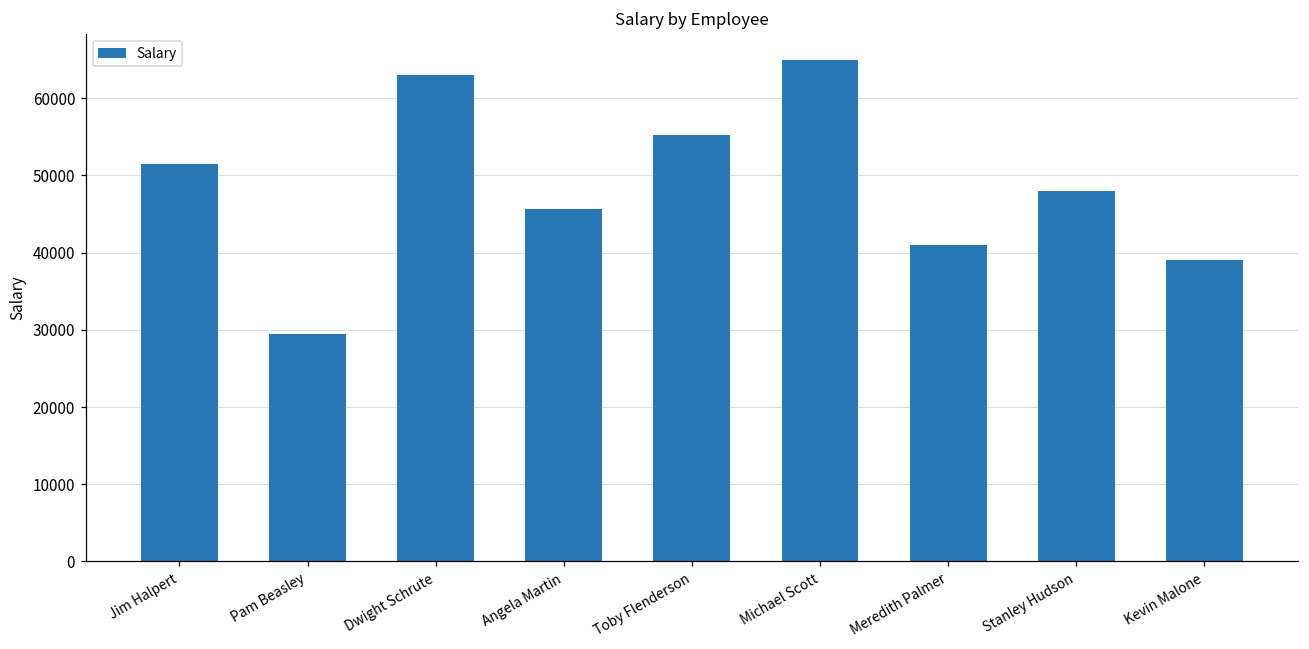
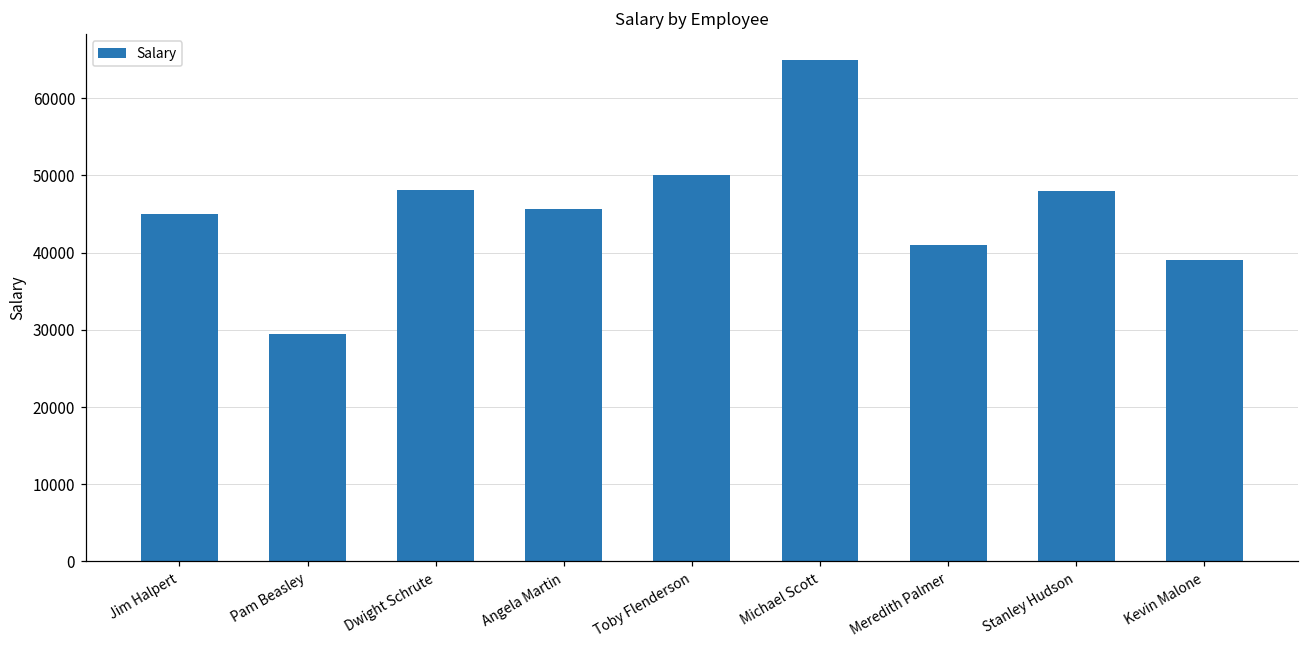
Jim Halpert: 51000 -> 45000
Dwight Schrute: 63000 -> 48000
Toby Flenderson: 55000 -> 50000
